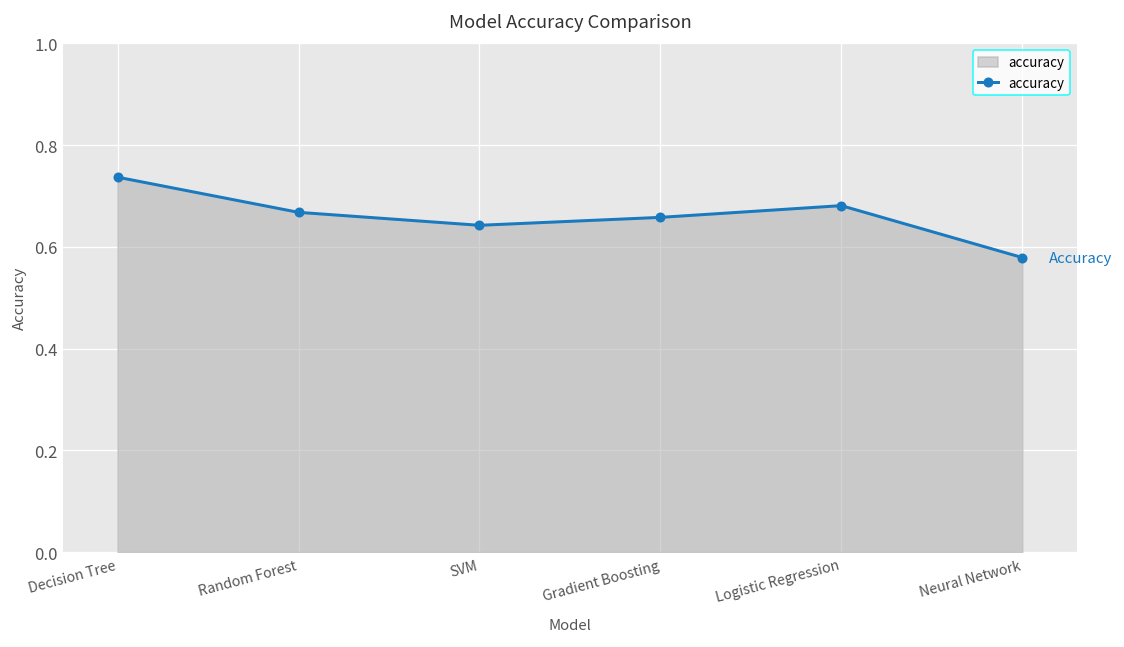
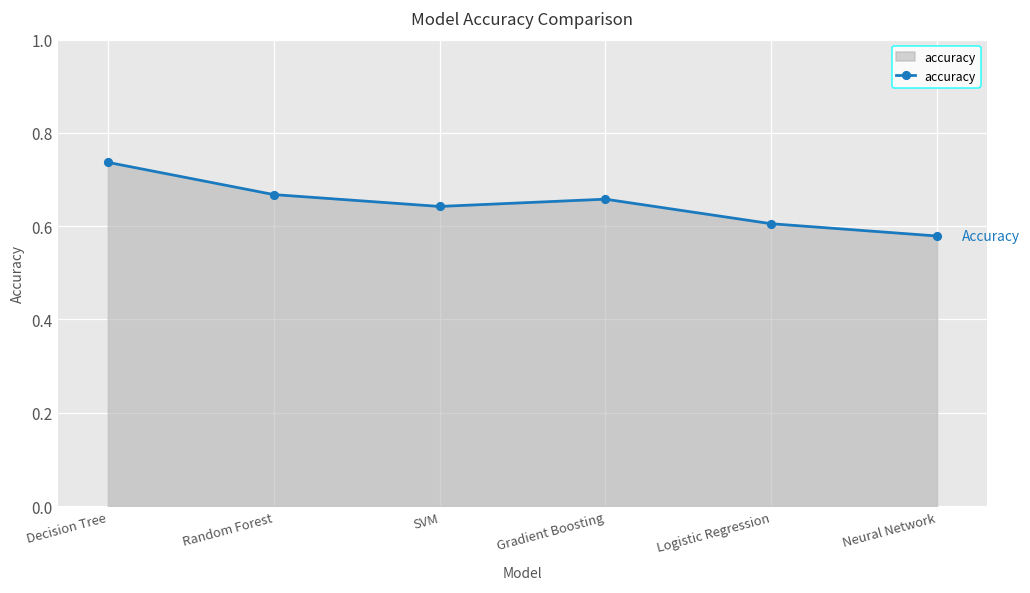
Logistic Regression: 0.68 -> 0.61
